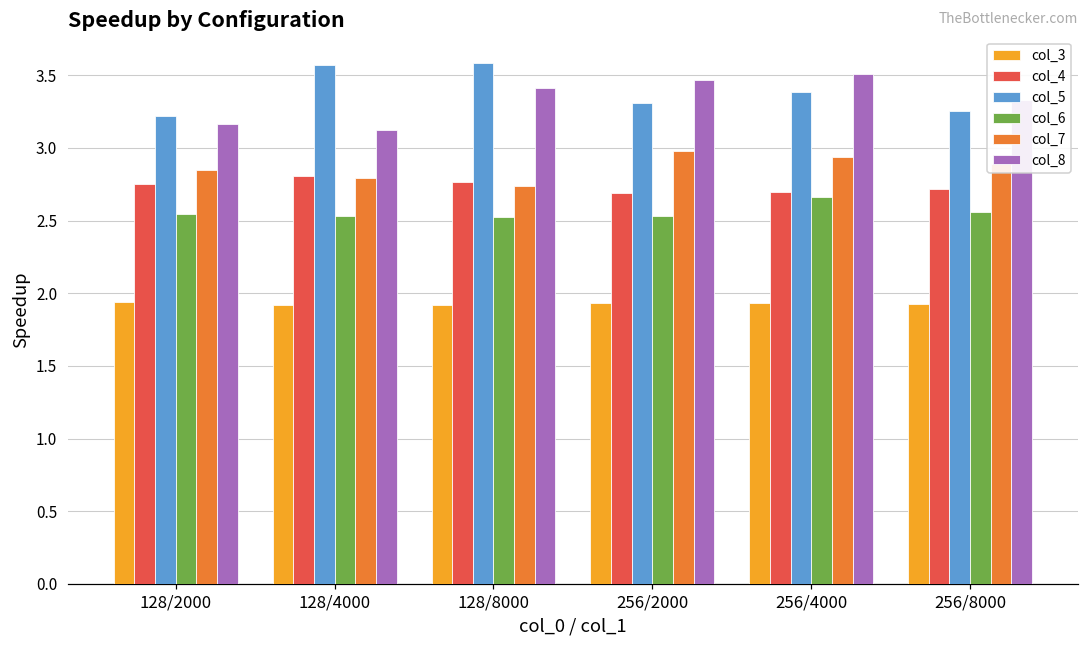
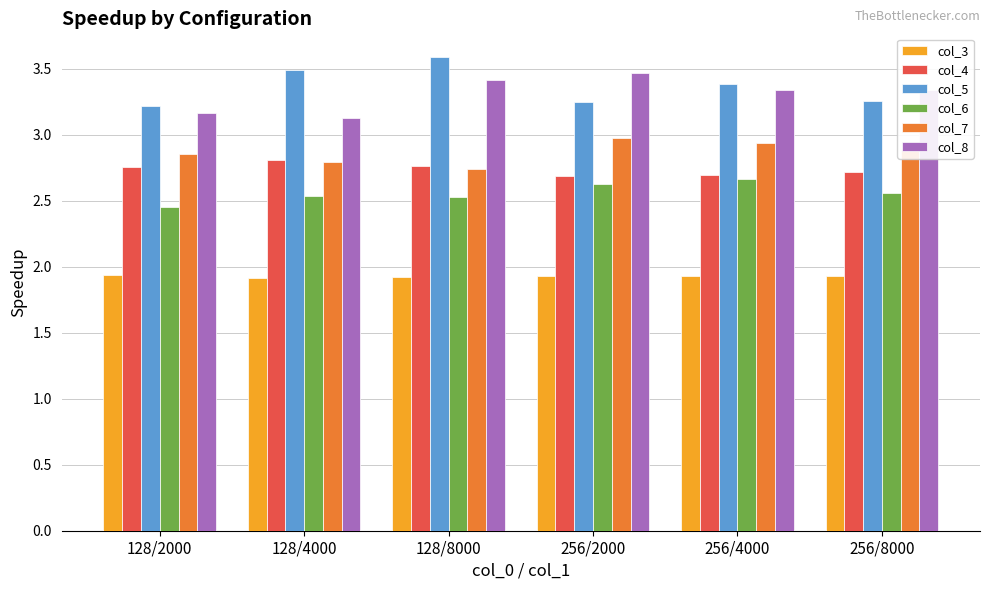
col_6, 128/2000: 2.54 -> 2.45
col_5, 128/4000: 3.57 -> 3.49
col_5, 256/2000: 3.31 -> 3.25
col_6, 256/2000: 2.53 -> 2.62
col_8, 256/4000: 3.51 -> 3.33
